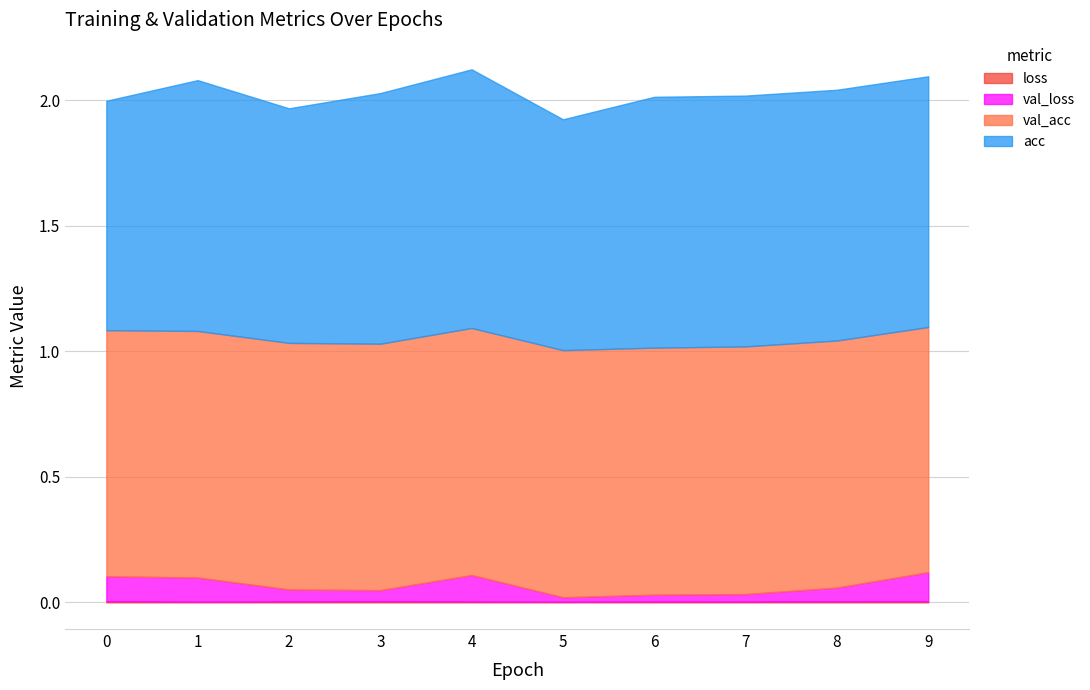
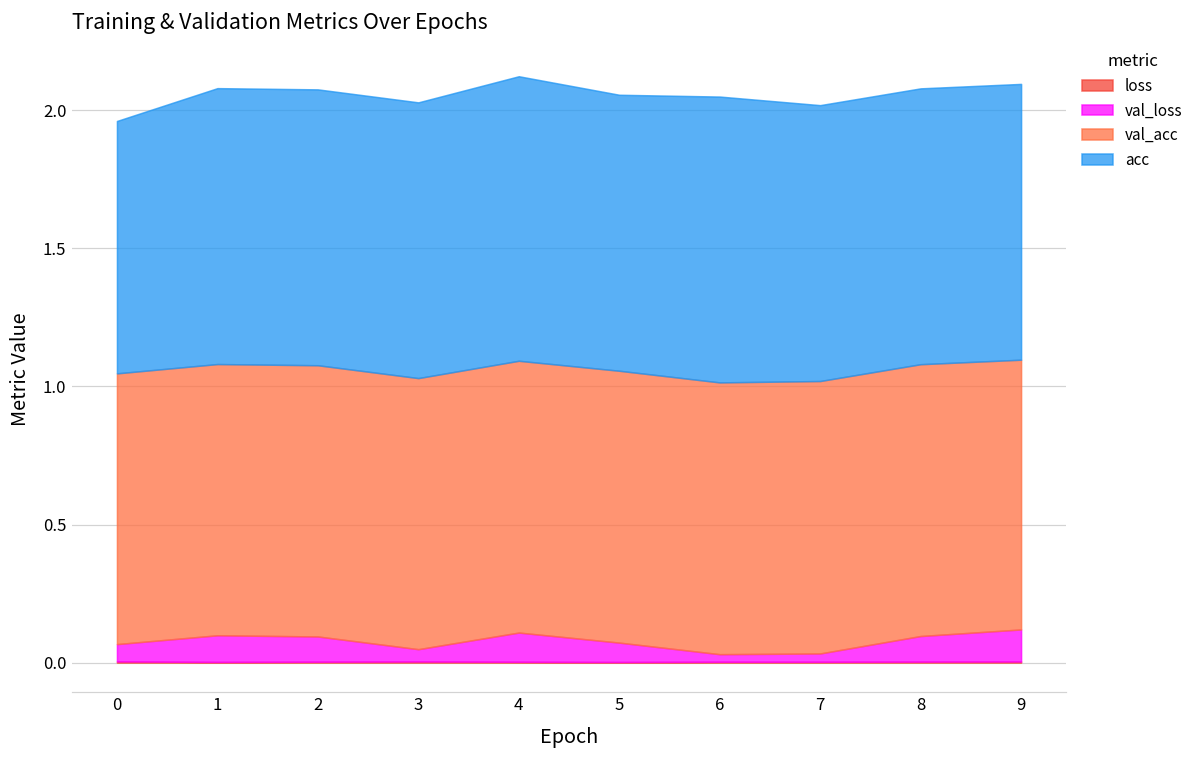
val_loss, 0: 0.10 -> 0.06
val_loss, 2: 0.05 -> 0.09
acc, 2: 0.93 -> 1.00
val_loss, 5: 0.02 -> 0.07
acc, 5: 0.92 -> 1.00
acc, 6: 1.00 -> 1.03
val_loss, 8: 0.06 -> 0.09
